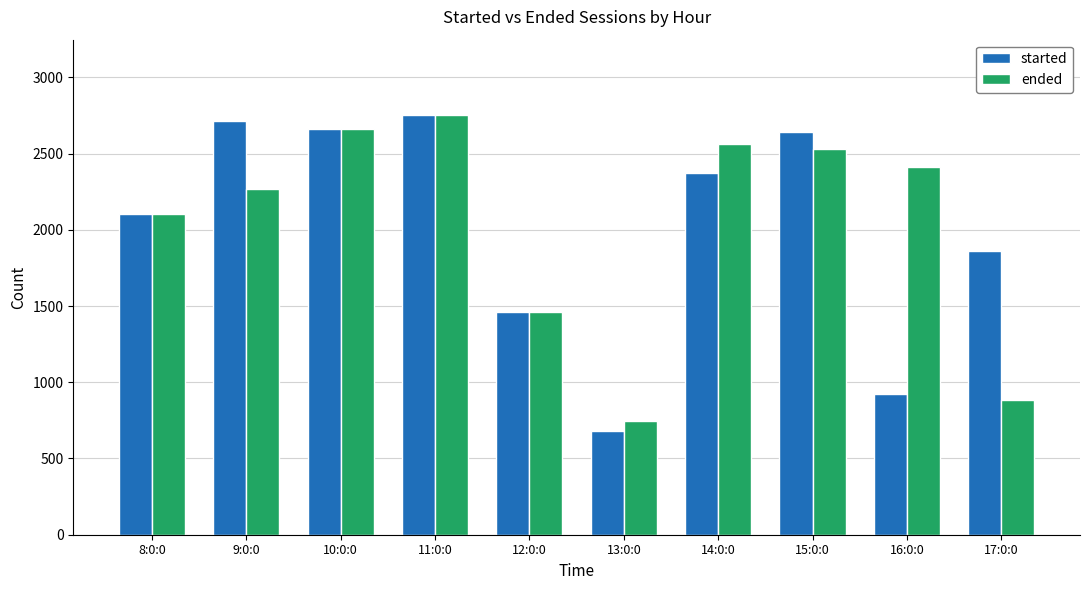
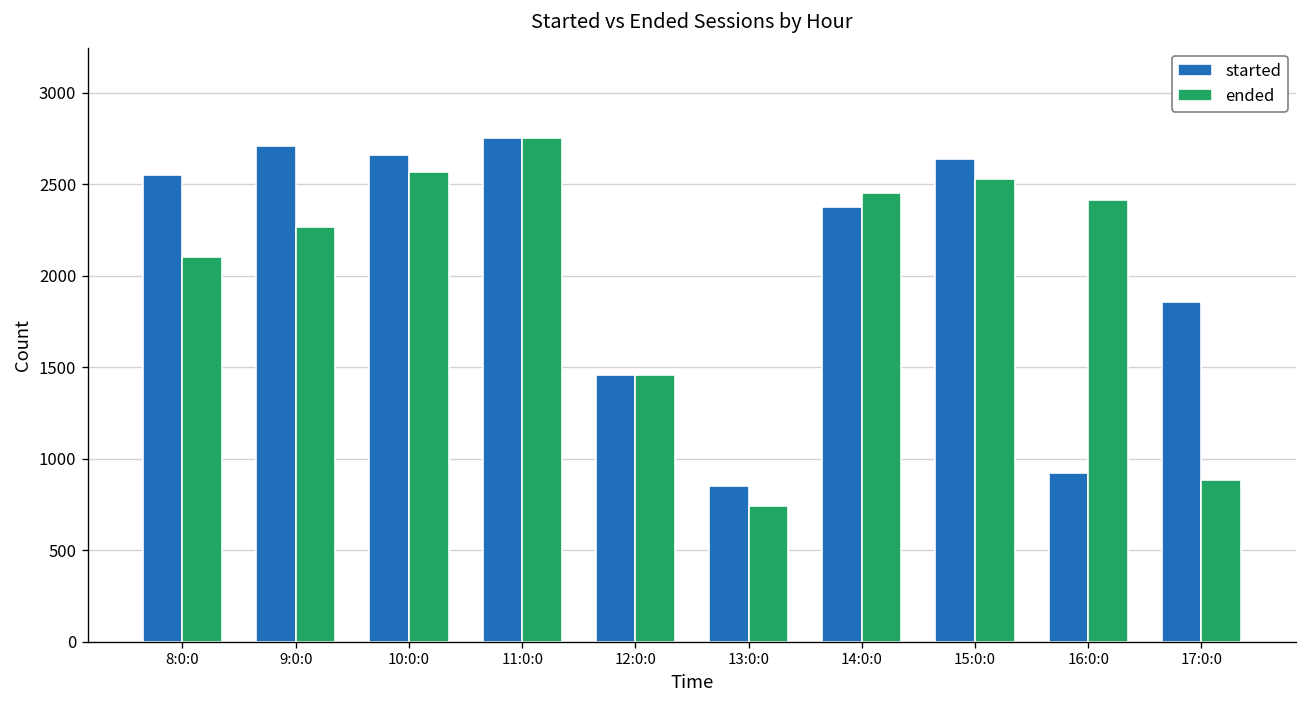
started, 8:0:0: 2110 -> 2550
ended, 10:0:0: 2660 -> 2570
started, 13:0:0: 680 -> 850
ended, 14:0:0: 2560 -> 2450
